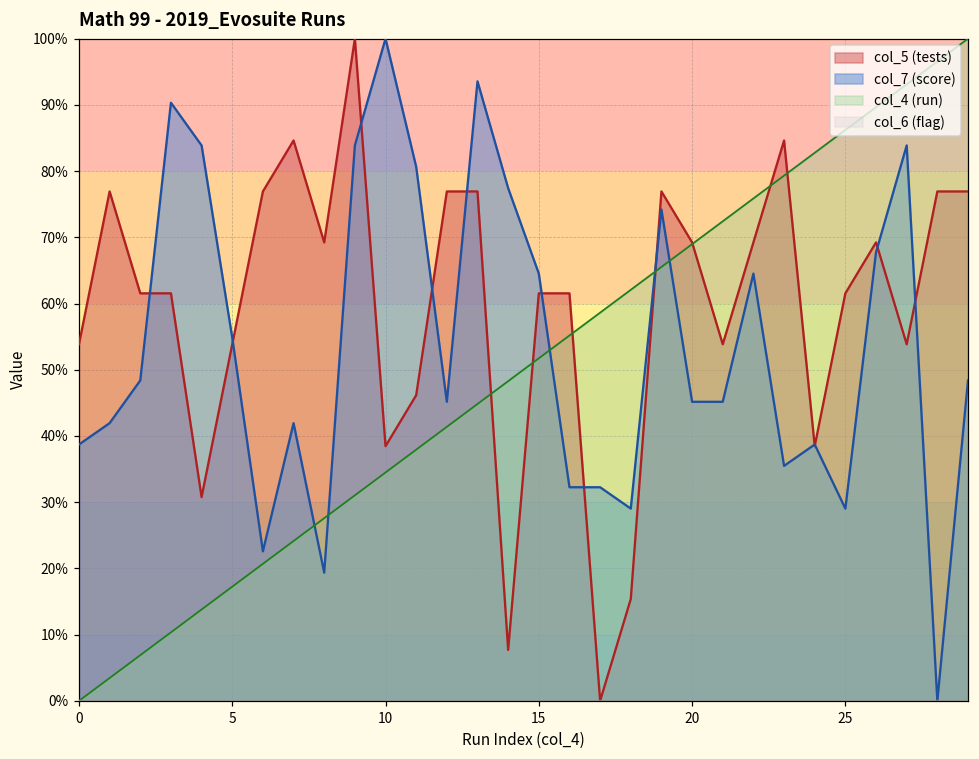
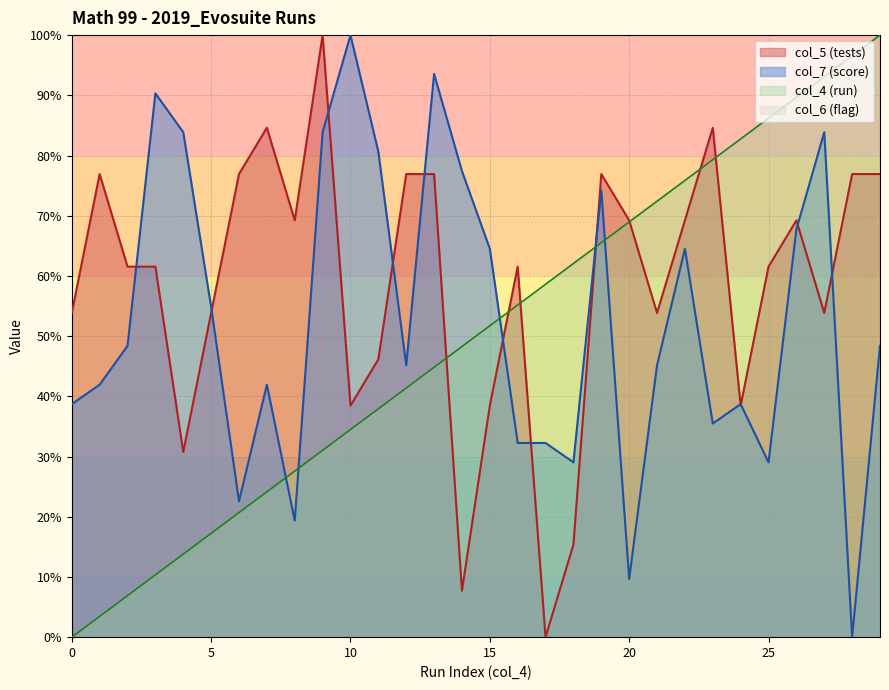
col_5 (tests), 15: 62% -> 38%
col_7 (score), 20: 45% -> 10%
